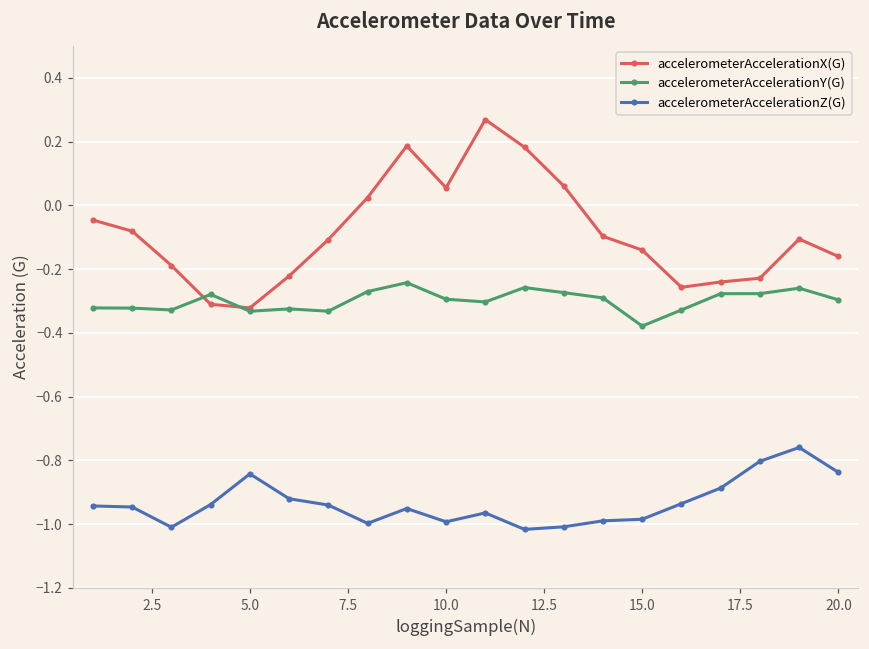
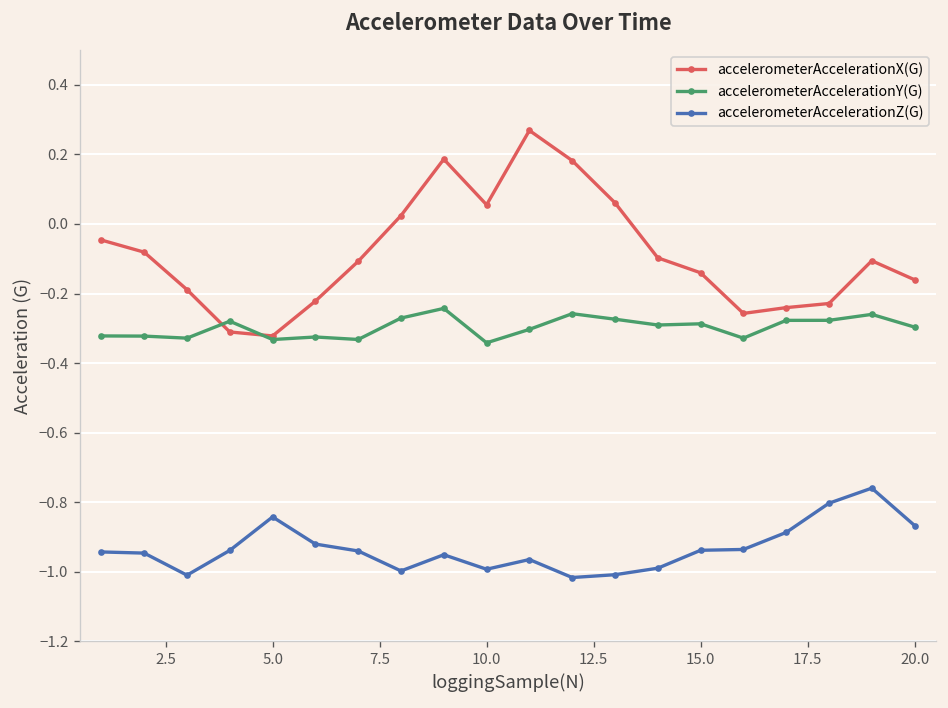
accelerometerAccelerationY(G), 10.0: -0.29 -> -0.34
accelerometerAccelerationY(G), 15.0: -0.38 -> -0.29
accelerometerAccelerationZ(G), 15.0: -0.98 -> -0.94
accelerometerAccelerationZ(G), 20.0: -0.84 -> -0.87
